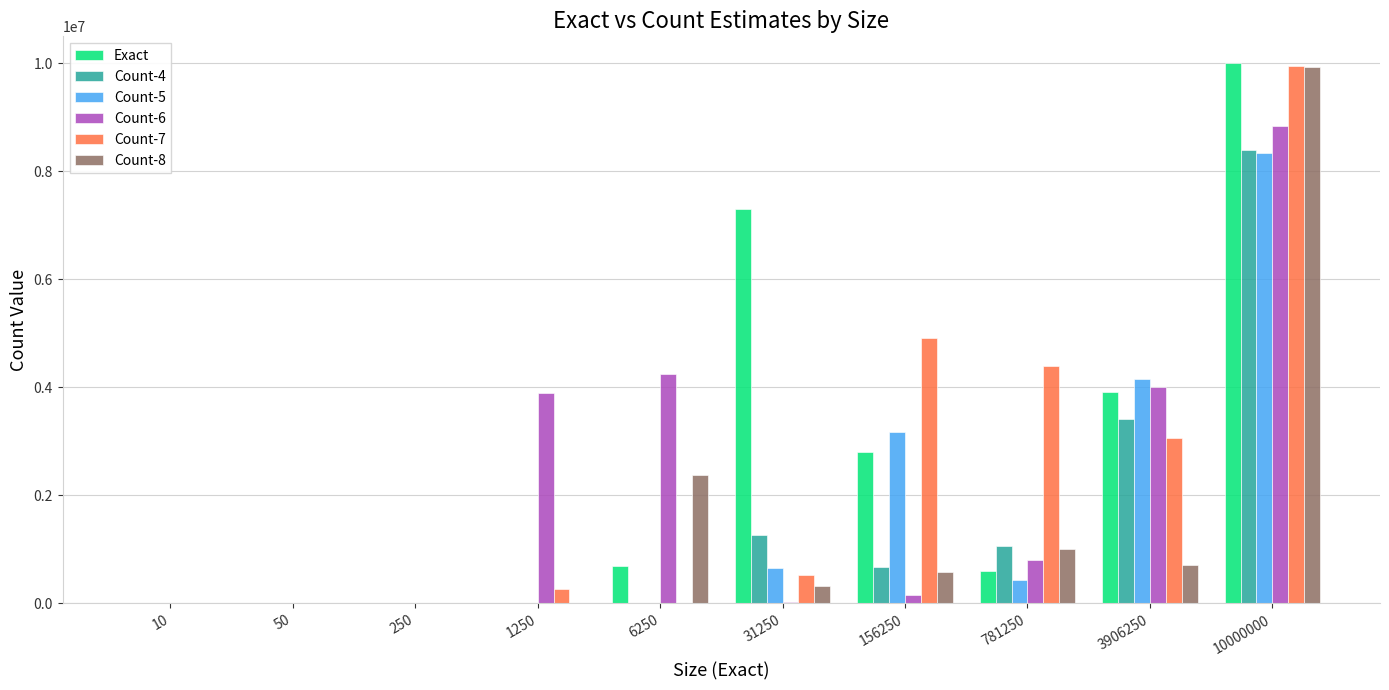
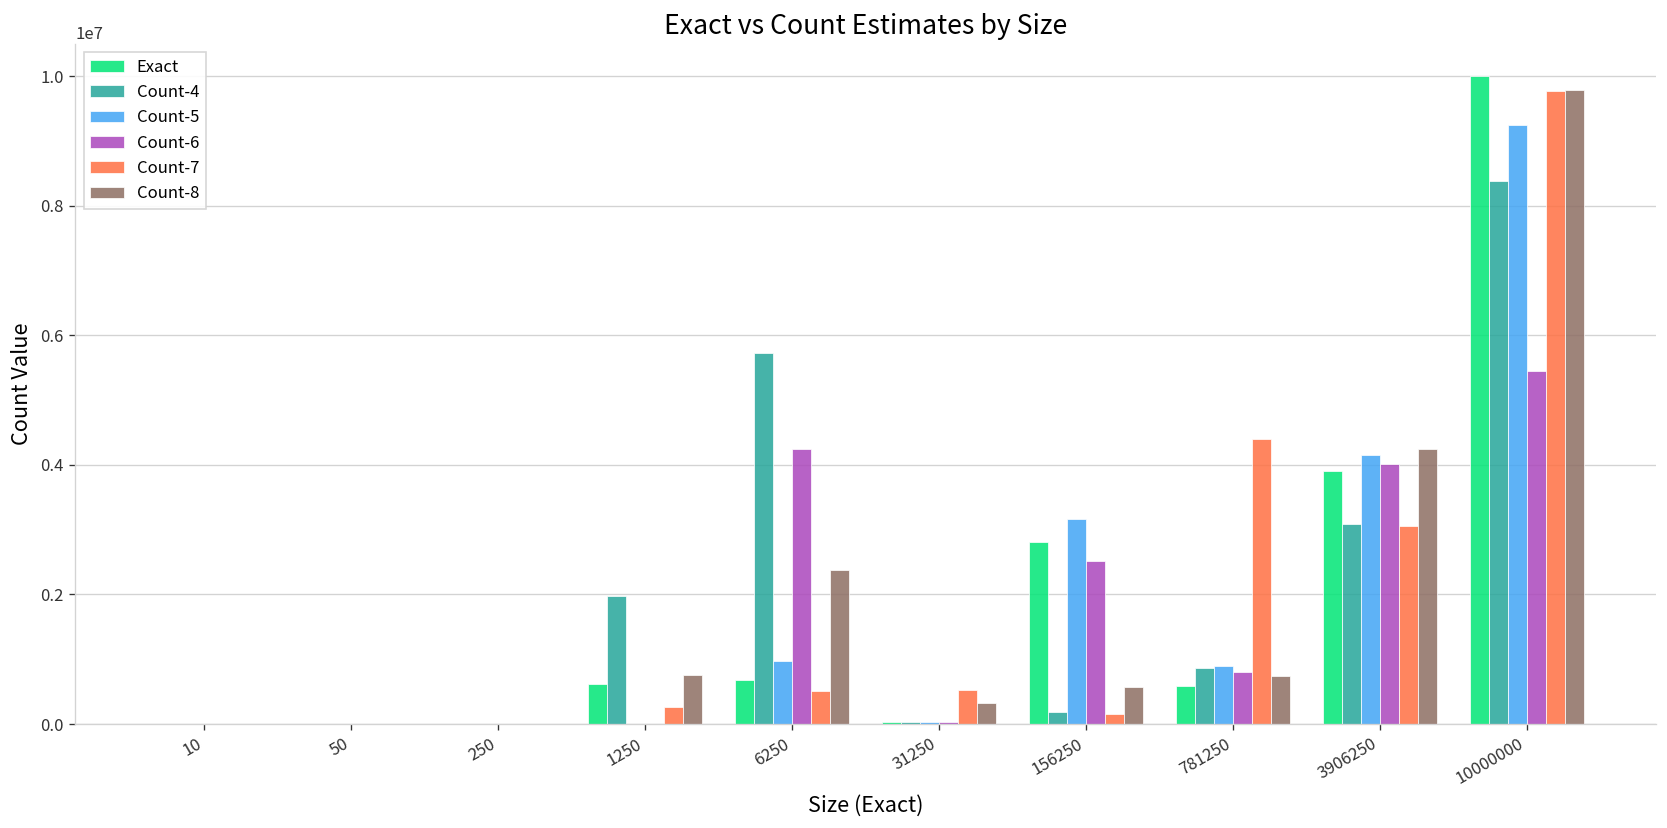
Exact, 1250: 0 -> 600000
Count-4, 1250: 0 -> 2000000
Count-6, 1250: 3900000 -> 0
Count-8, 1250: 0 -> 700000
Count-4, 6250: 0 -> 5700000
Count-5, 6250: 0 -> 1000000
Count-7, 6250: 0 -> 500000
Exact, 31250: 7300000 -> 0
Count-4, 31250: 1300000 -> 0
Count-5, 31250: 700000 -> 0
Count-4, 156250: 700000 -> 200000
Count-6, 156250: 200000 -> 2500000
Count-7, 156250: 4900000 -> 200000
Count-4, 781250: 1100000 -> 900000
Count-5, 781250: 400000 -> 900000
Count-8, 781250: 1000000 -> 700000
Count-4, 3906250: 3400000 -> 3100000
Count-8, 3906250: 700000 -> 4200000
Count-5, 10000000: 8300000 -> 9300000
Count-6, 10000000: 8800000 -> 5400000
Count-7, 10000000: 9900000 -> 9800000
Count-8, 10000000: 9900000 -> 9800000
